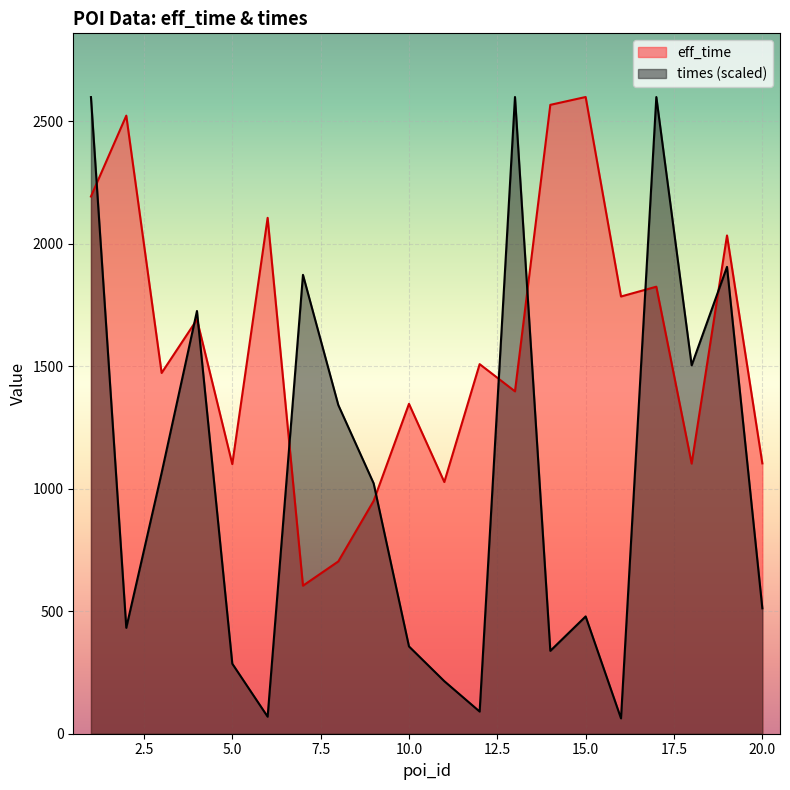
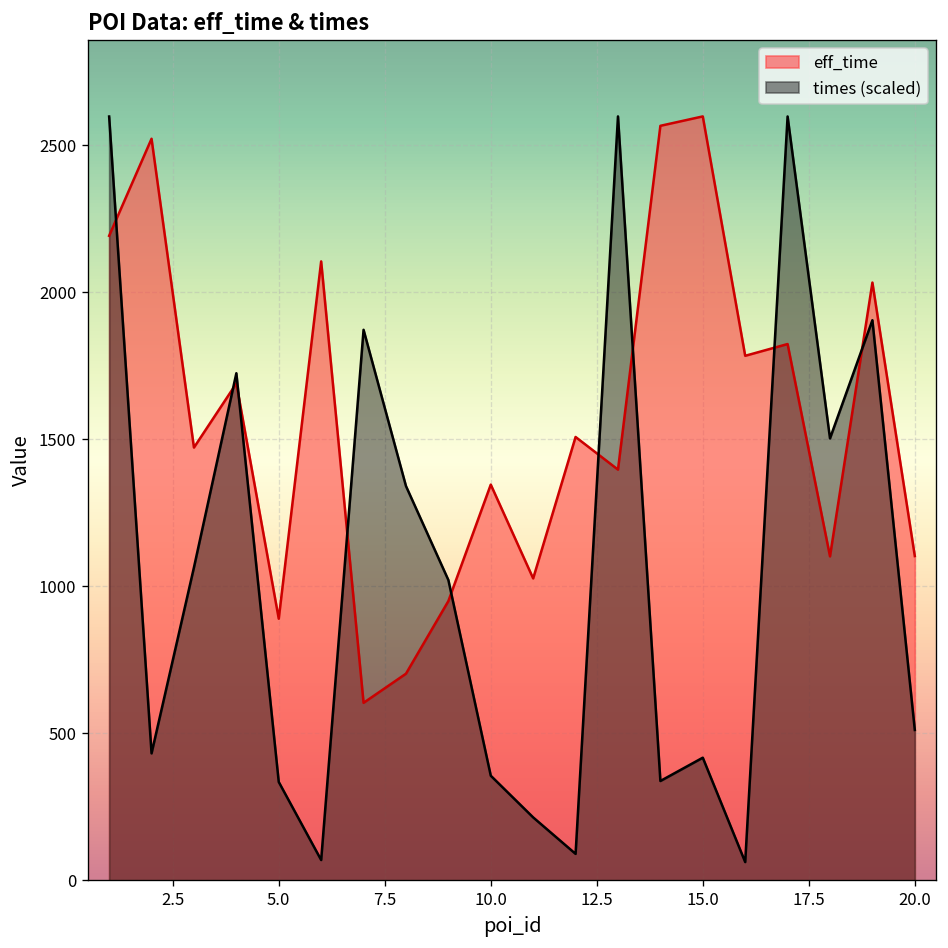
eff_time, 5.0: 1100 -> 890
times (scaled), 5.0: 290 -> 330
times (scaled), 15.0: 480 -> 420
